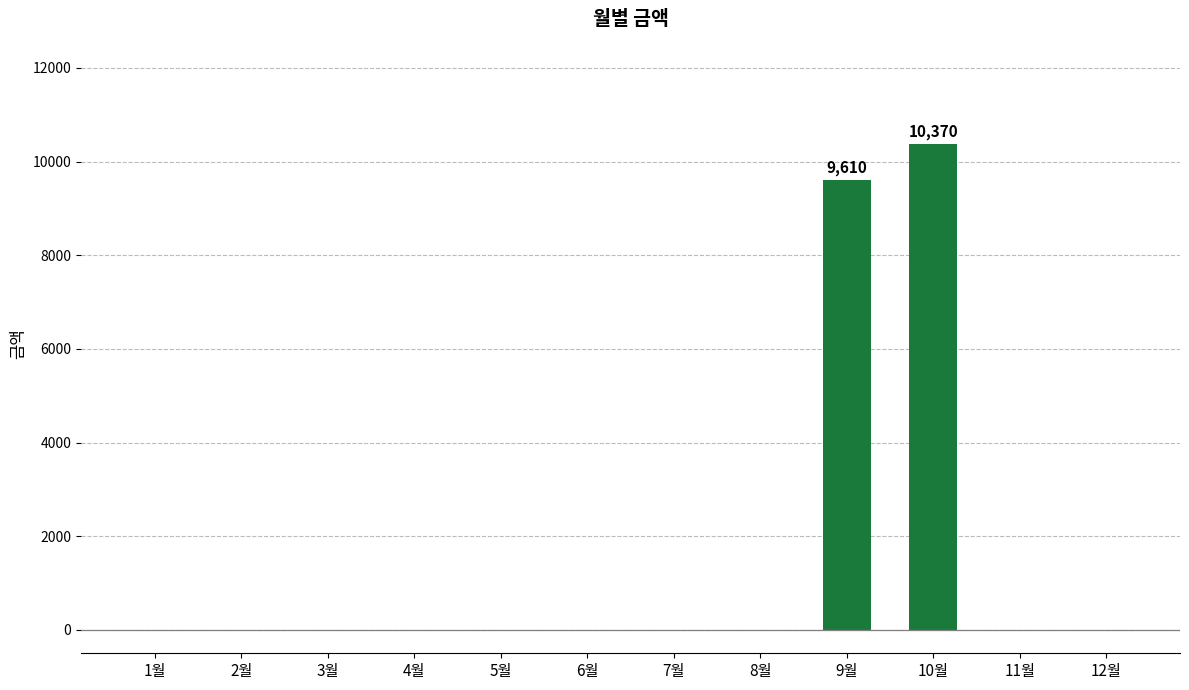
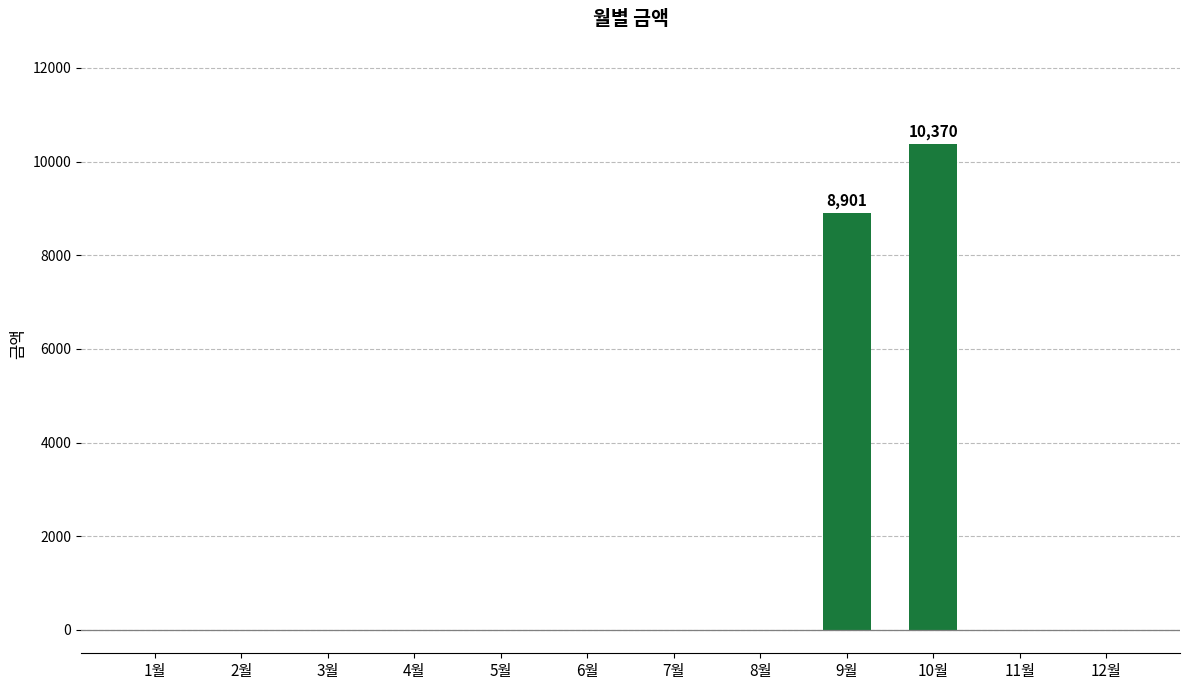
9월: 9,610 -> 8,901
